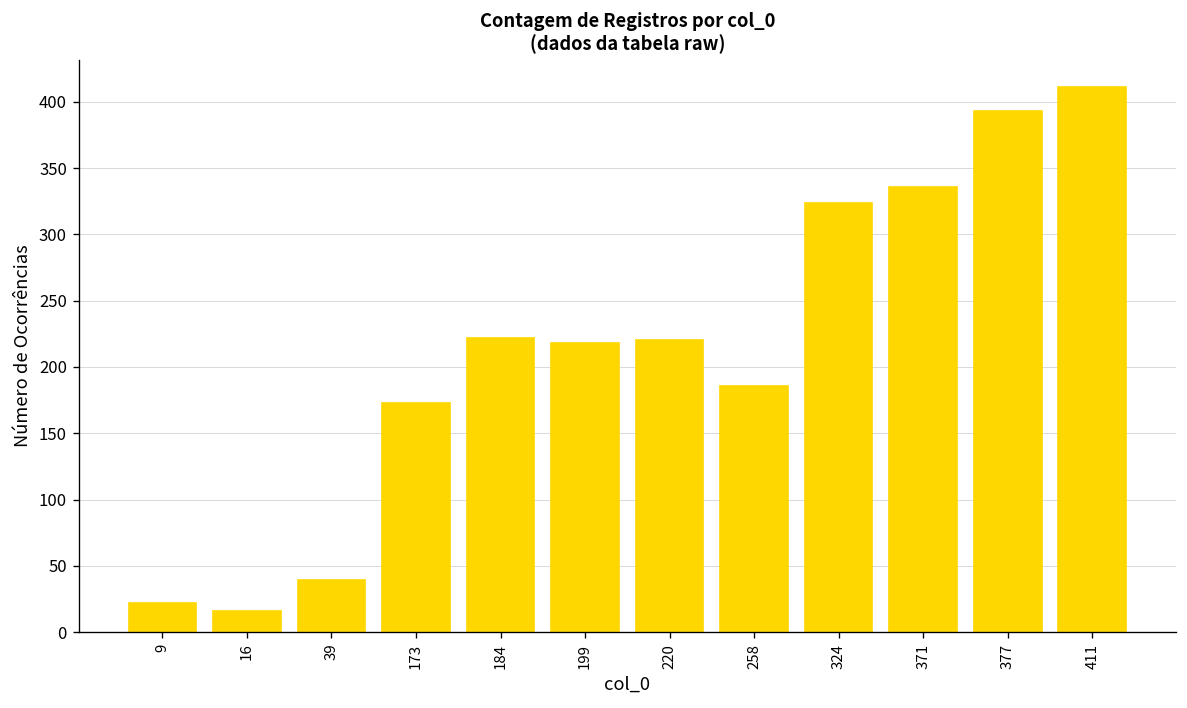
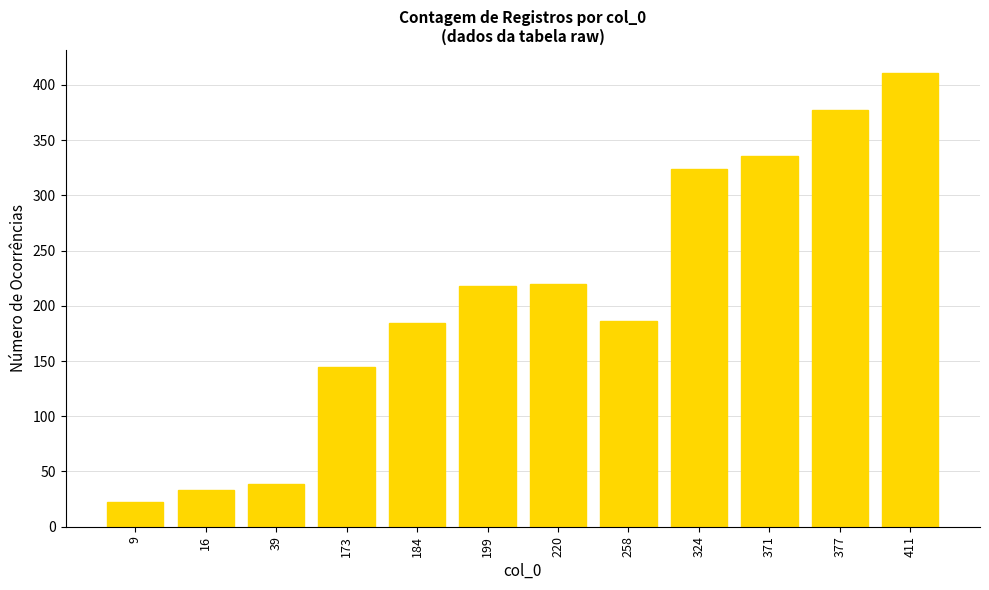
16: 16 -> 33
173: 173 -> 145
184: 222 -> 184
377: 393 -> 377
